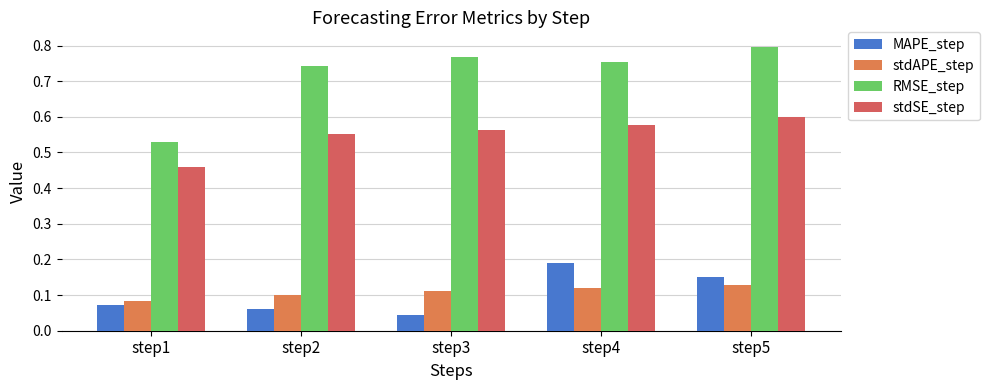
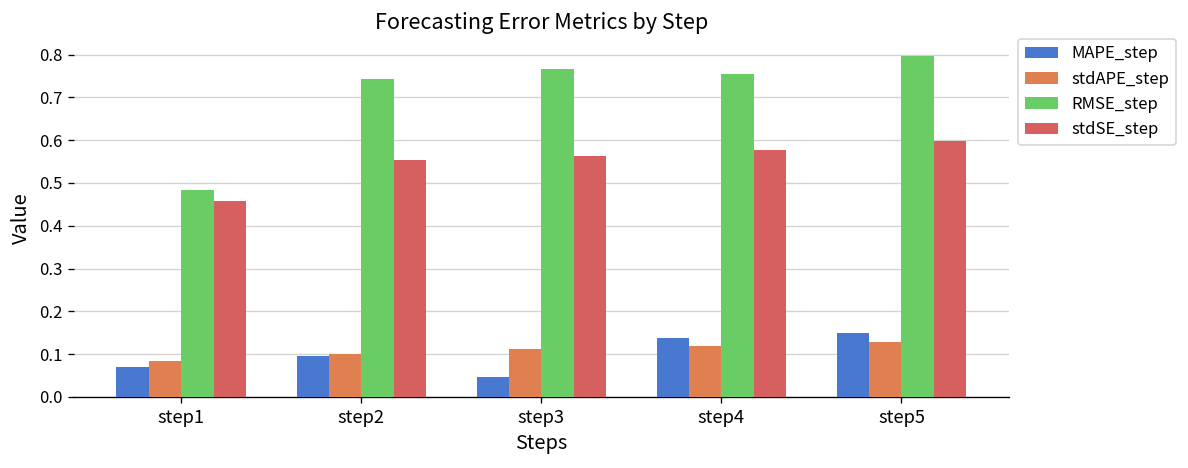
RMSE_step, step1: 0.53 -> 0.48
MAPE_step, step2: 0.06 -> 0.10
MAPE_step, step4: 0.19 -> 0.14
